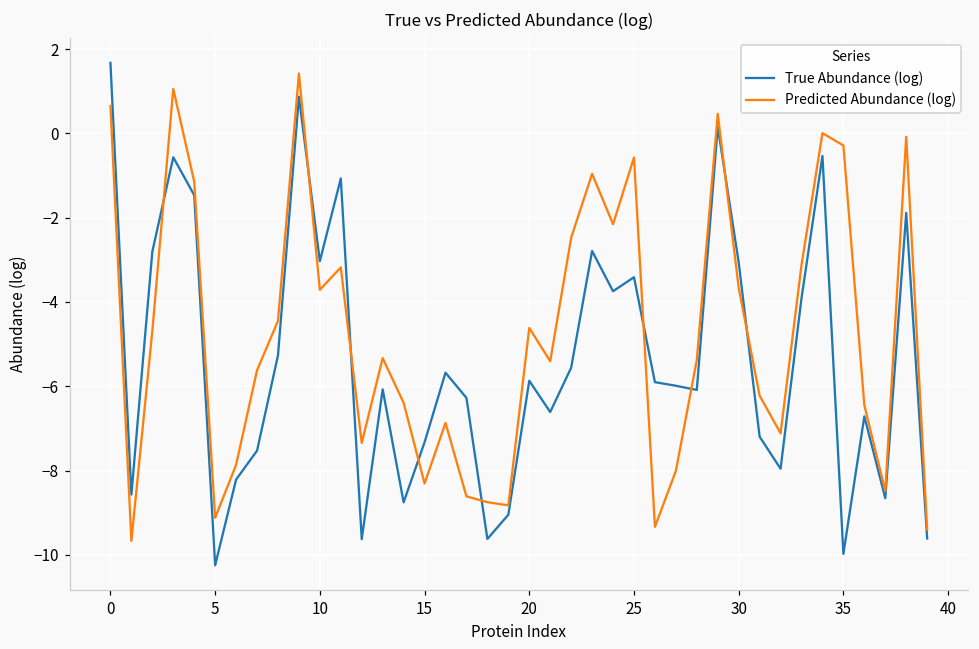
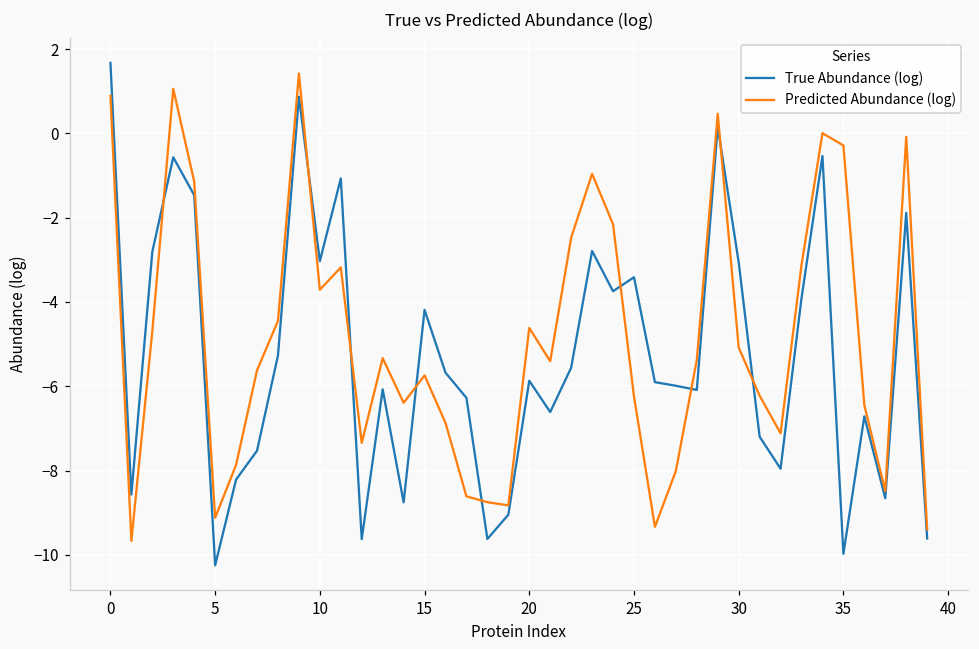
Predicted Abundance (log), 0: 0.6 -> 0.9
True Abundance (log), 15: -7.3 -> -4.2
Predicted Abundance (log), 15: -8.3 -> -5.7
Predicted Abundance (log), 25: -0.6 -> -6.2
Predicted Abundance (log), 30: -3.7 -> -5.1
